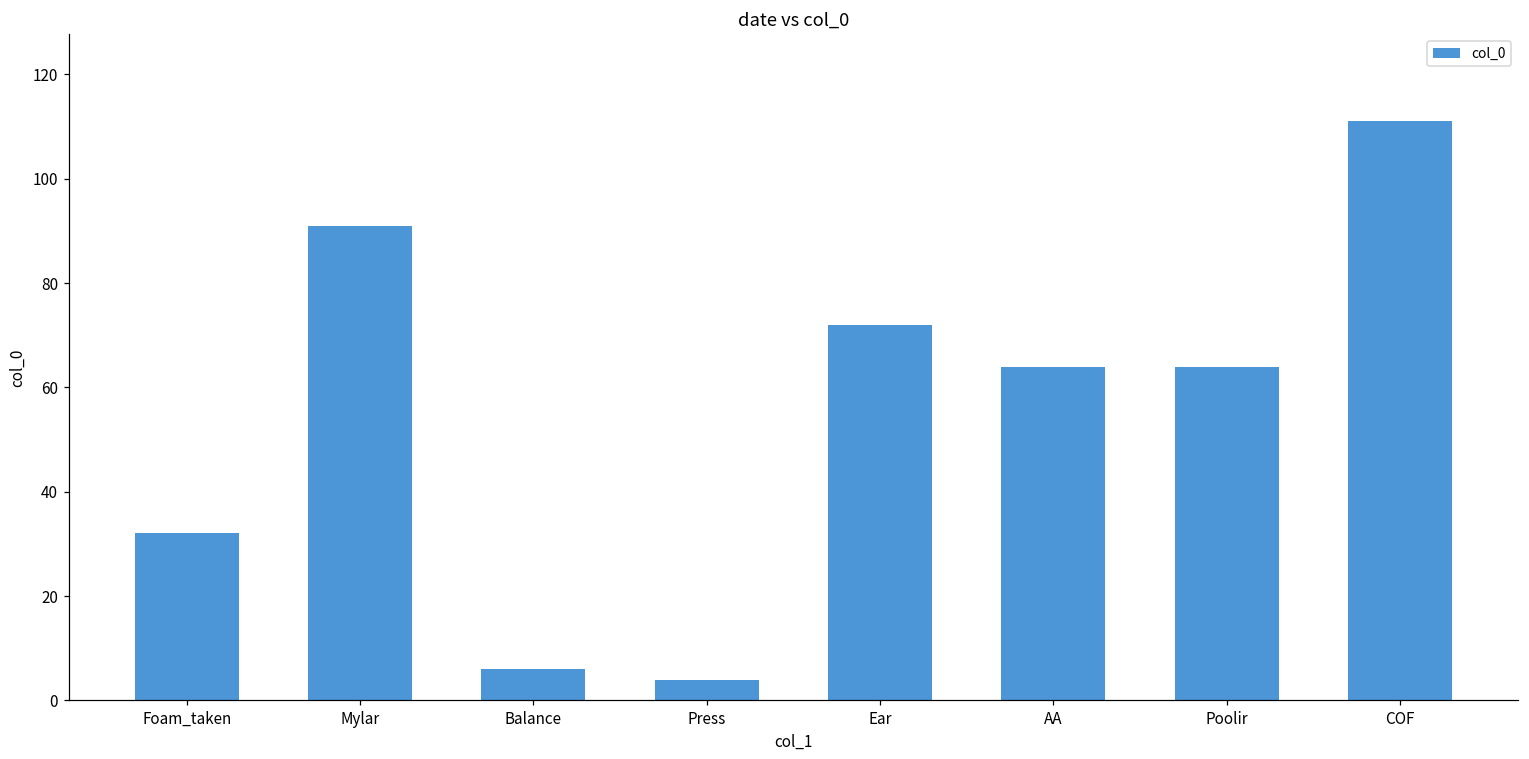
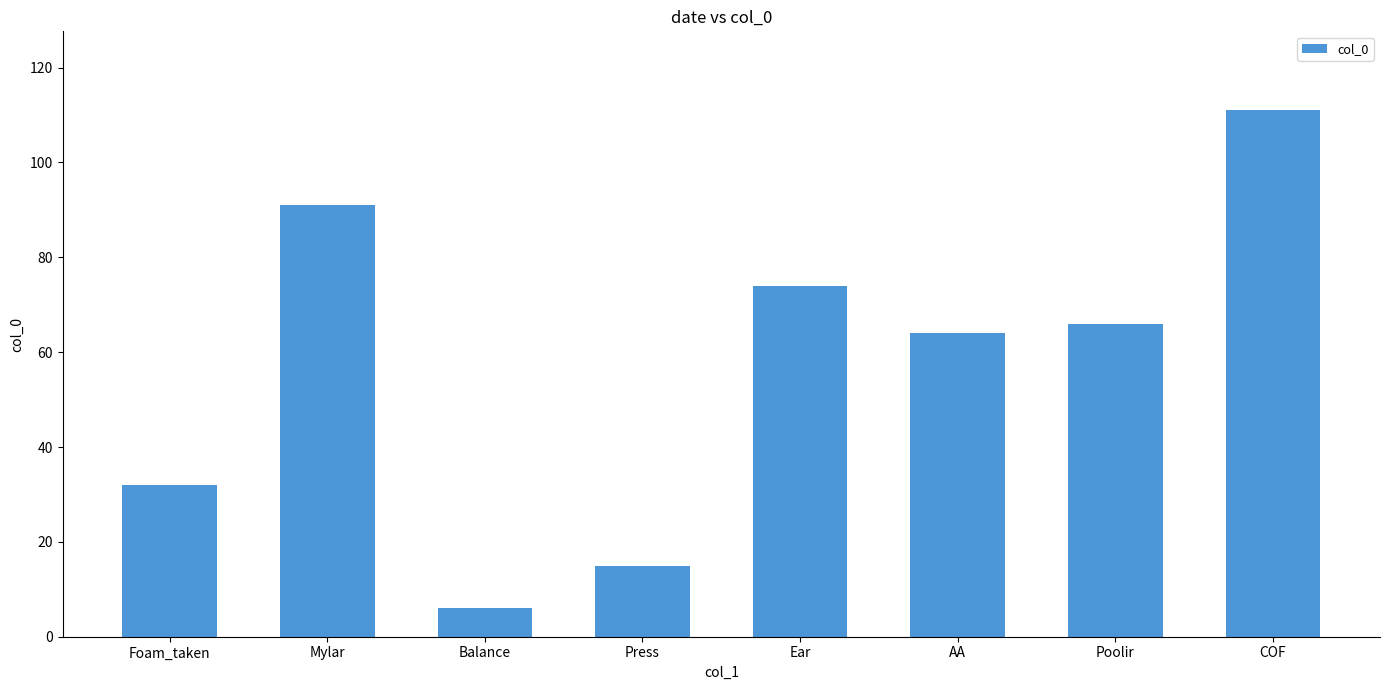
Press: 4 -> 15
Ear: 72 -> 74
Poolir: 64 -> 66
